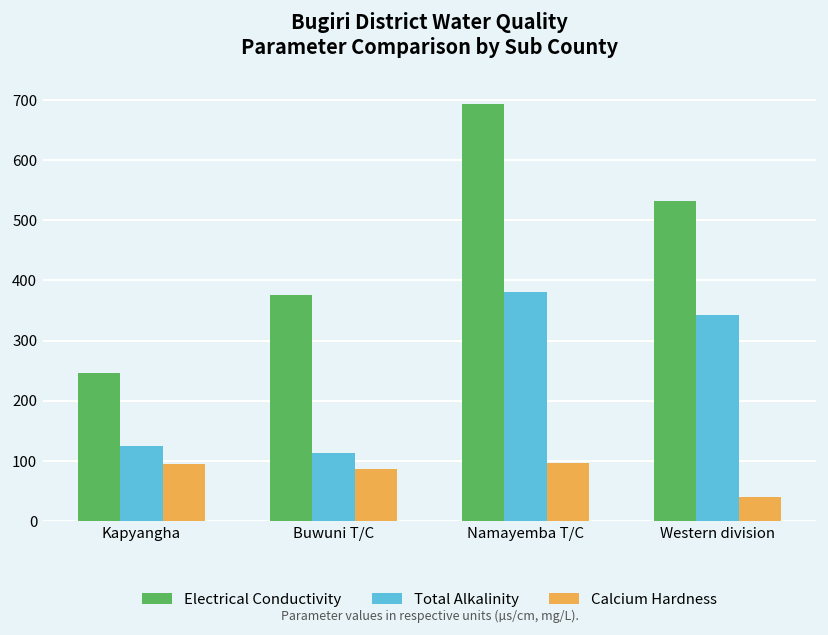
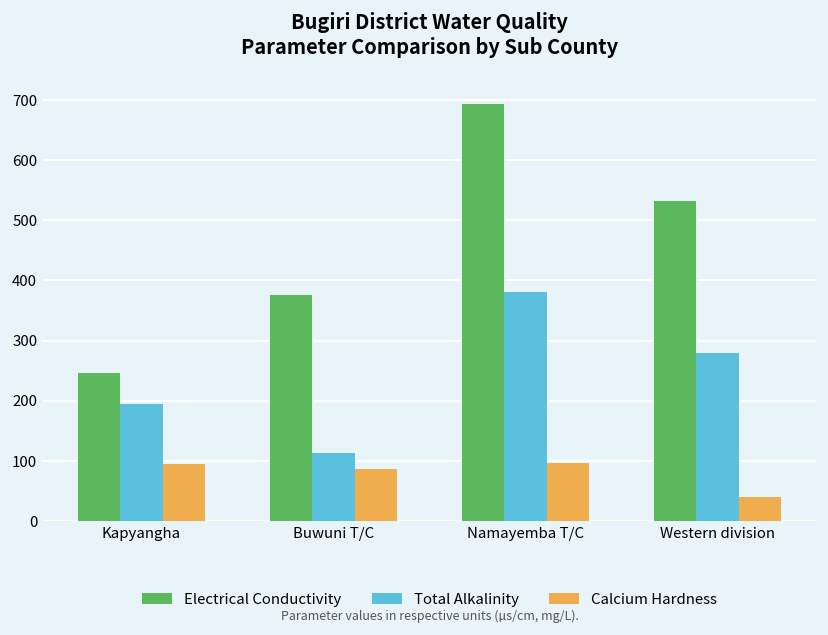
Total Alkalinity, Kapyangha: 130 -> 200
Total Alkalinity, Western division: 340 -> 280
